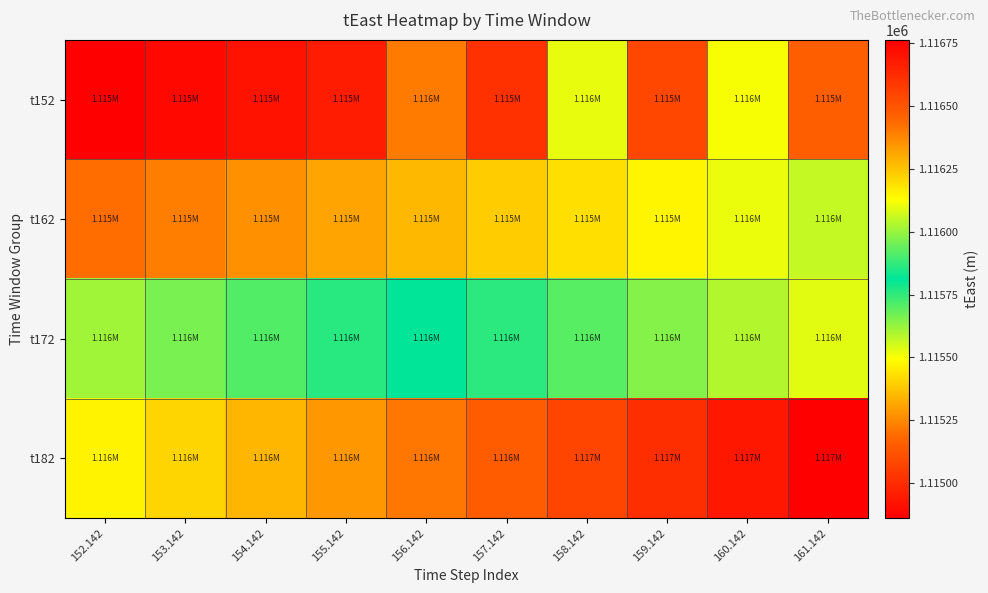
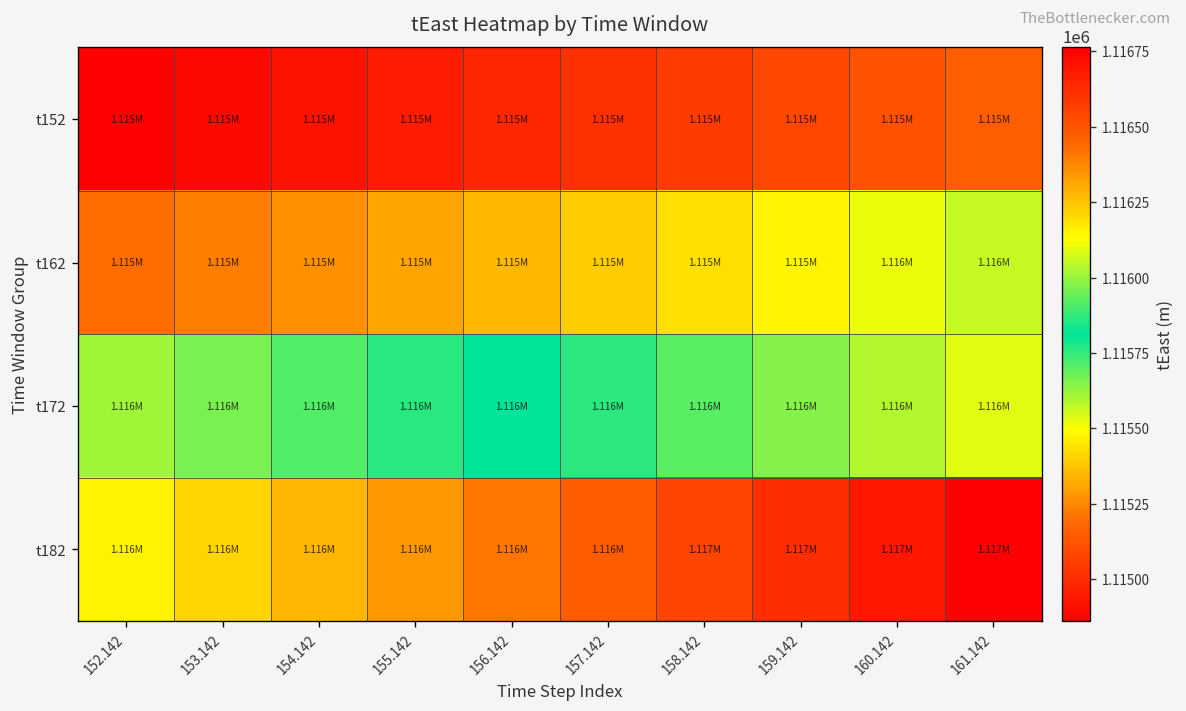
t152, 156.142: 1.116M -> 1.115M
t152, 158.142: 1.116M -> 1.115M
t152, 160.142: 1.116M -> 1.115M
